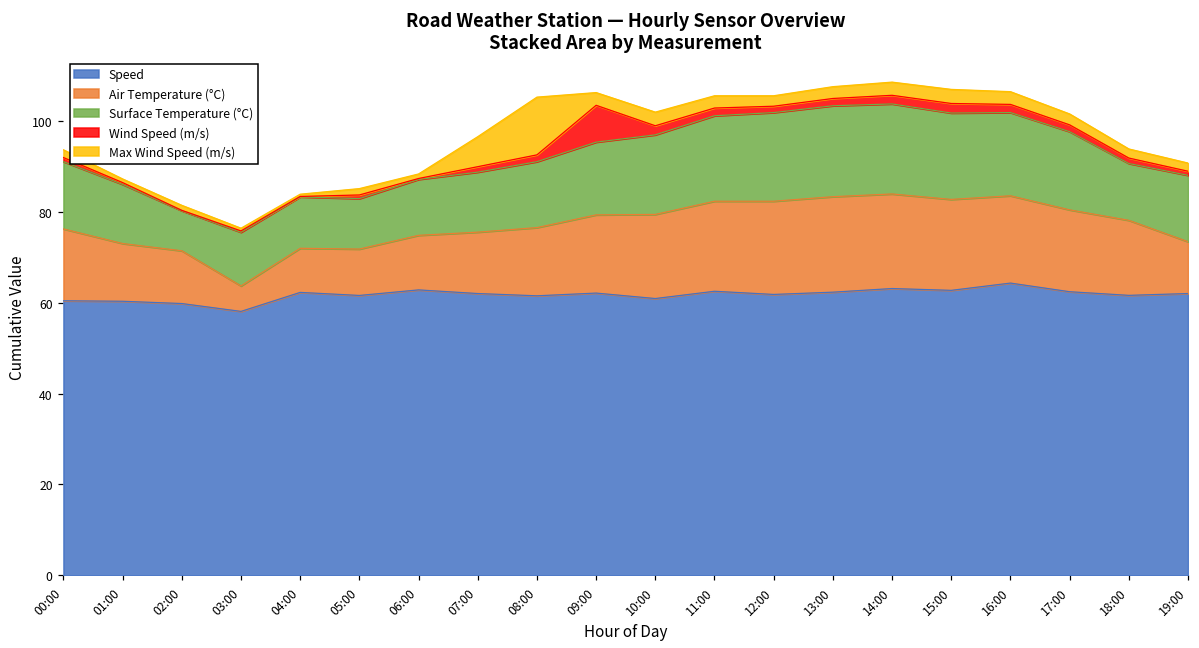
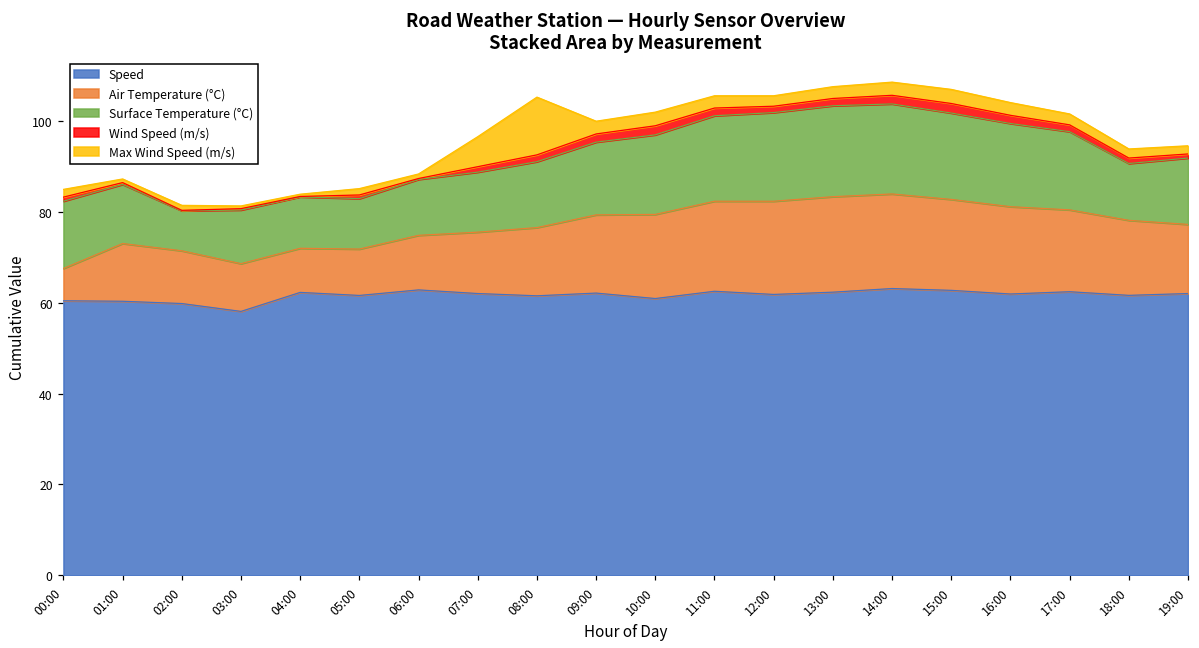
Air Temperature (°C), 00:00: 16 -> 7
Air Temperature (°C), 03:00: 6 -> 10
Wind Speed (m/s), 09:00: 8 -> 2
Speed, 16:00: 64 -> 62
Air Temperature (°C), 19:00: 11 -> 15
